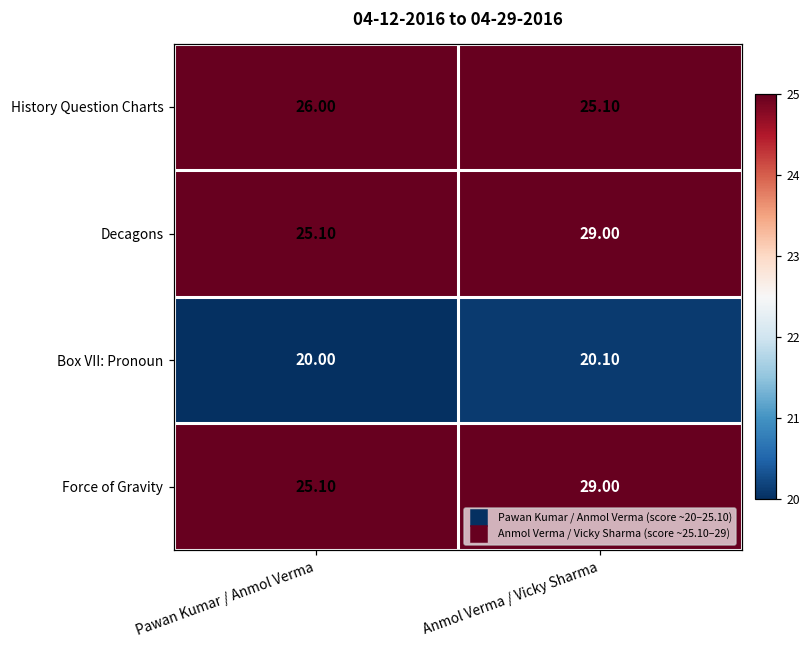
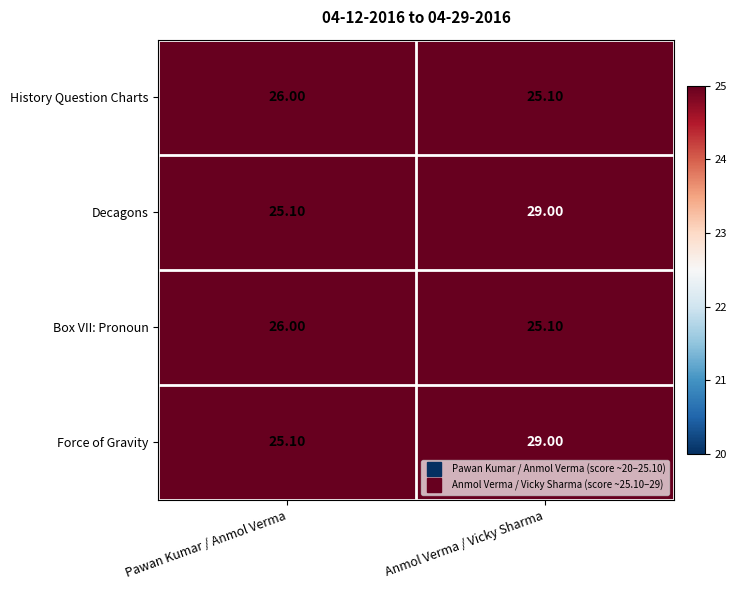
Box VII: Pronoun, Pawan Kumar / Anmol Verma: 20.00 -> 26.00
Box VII: Pronoun, Anmol Verma / Vicky Sharma: 20.10 -> 25.10
